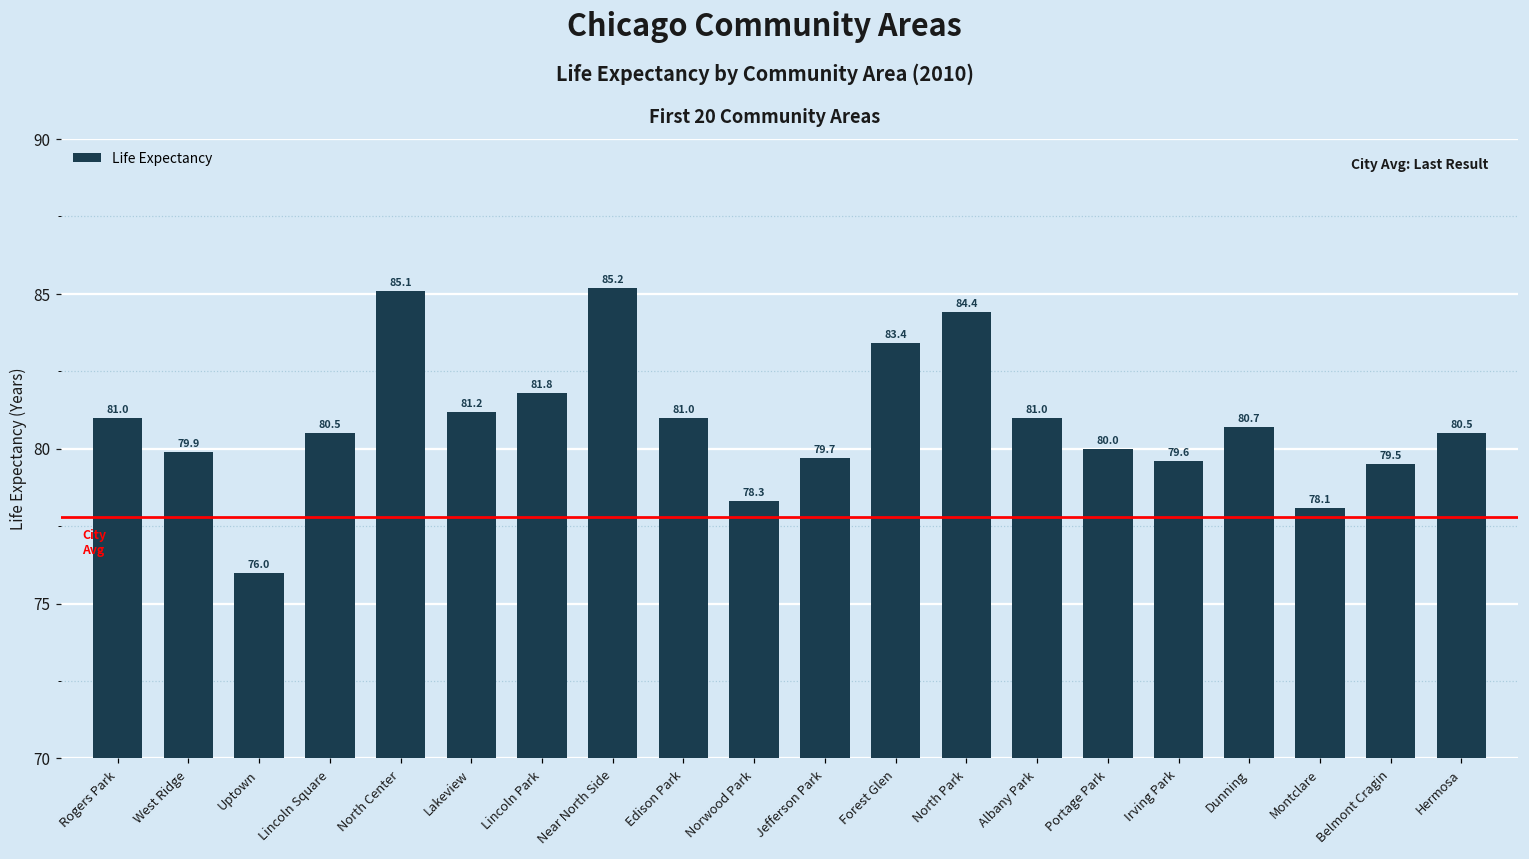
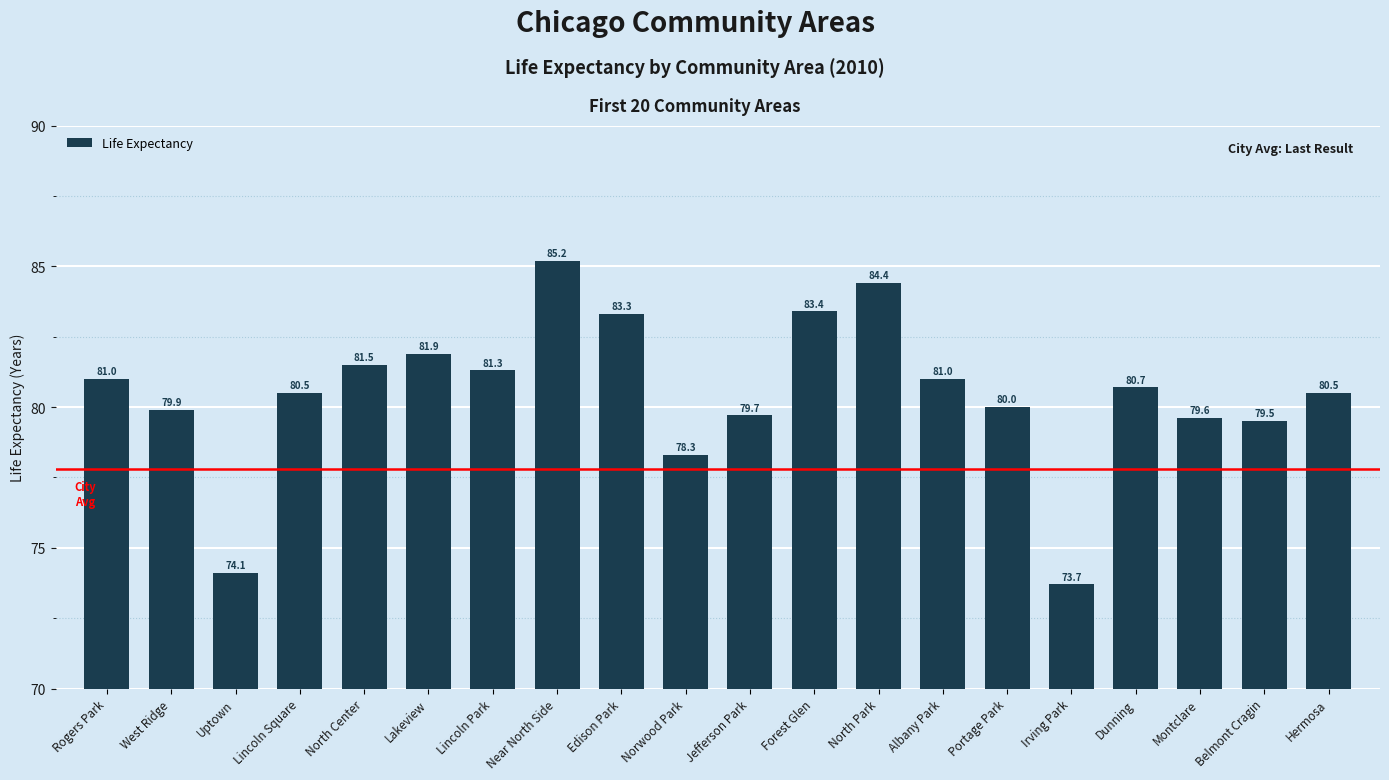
Uptown: 76.0 -> 74.1
North Center: 85.1 -> 81.5
Lakeview: 81.2 -> 81.9
Lincoln Park: 81.8 -> 81.3
Edison Park: 81.0 -> 83.3
Irving Park: 79.6 -> 73.7
Montclare: 78.1 -> 79.6
